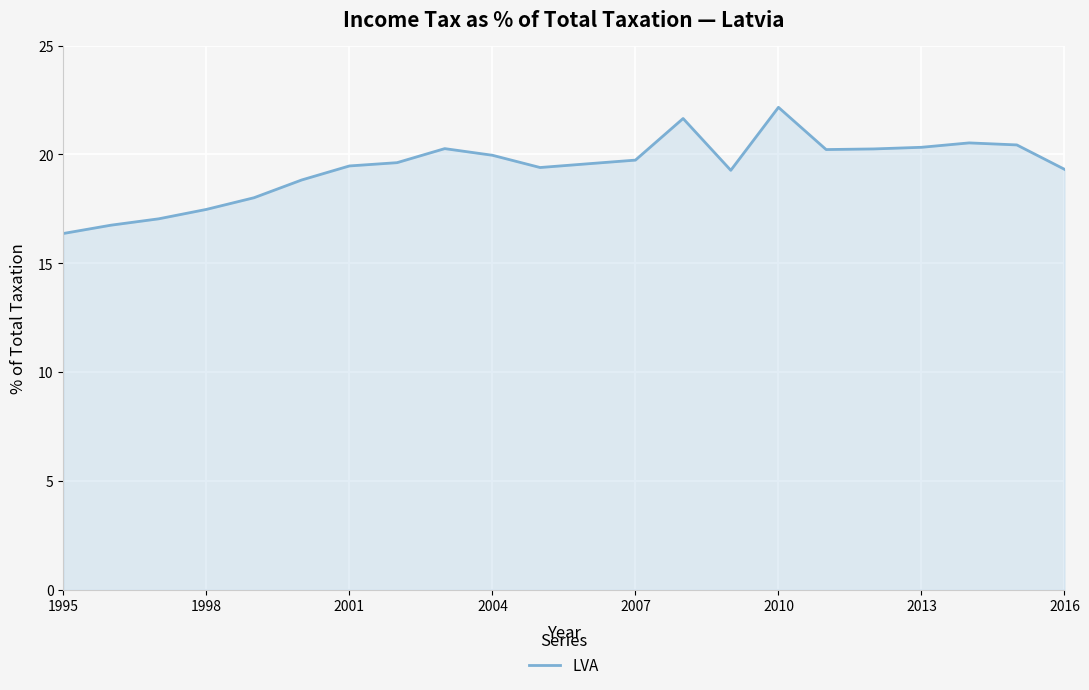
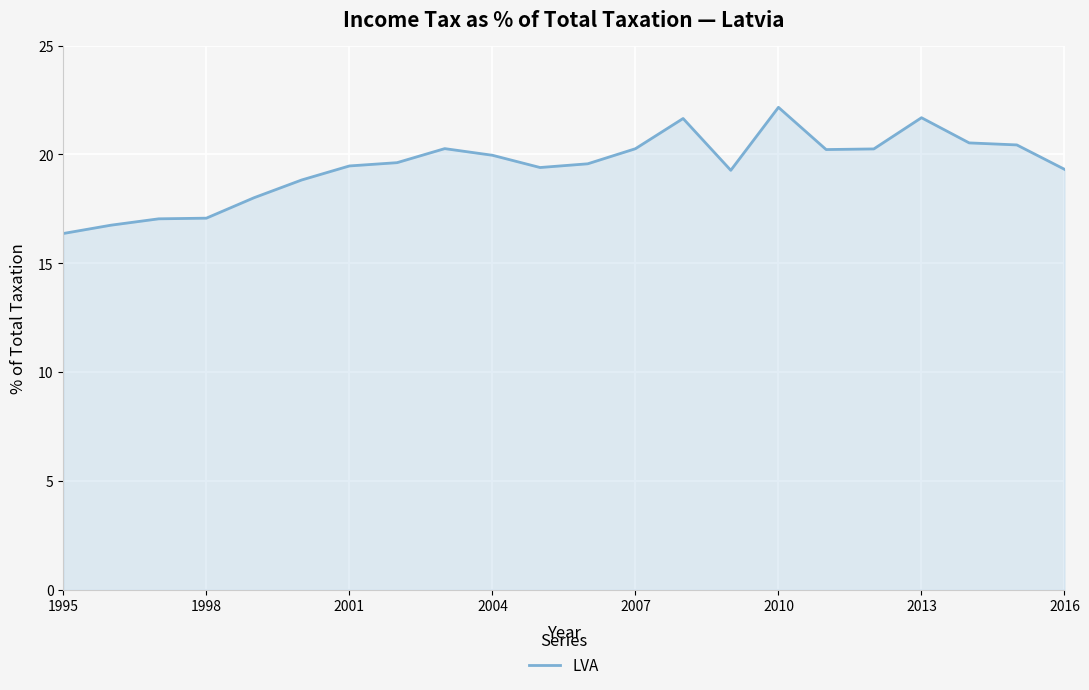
1998: 17.5 -> 17.1
2007: 19.7 -> 20.3
2013: 20.3 -> 21.7
